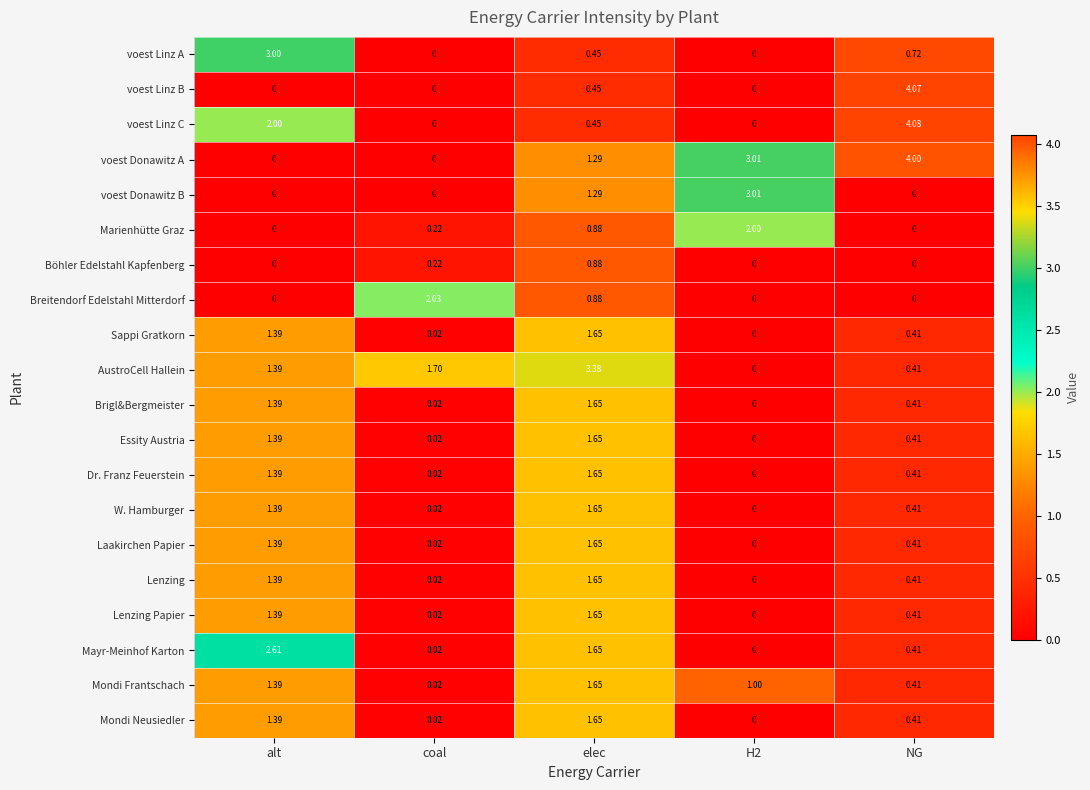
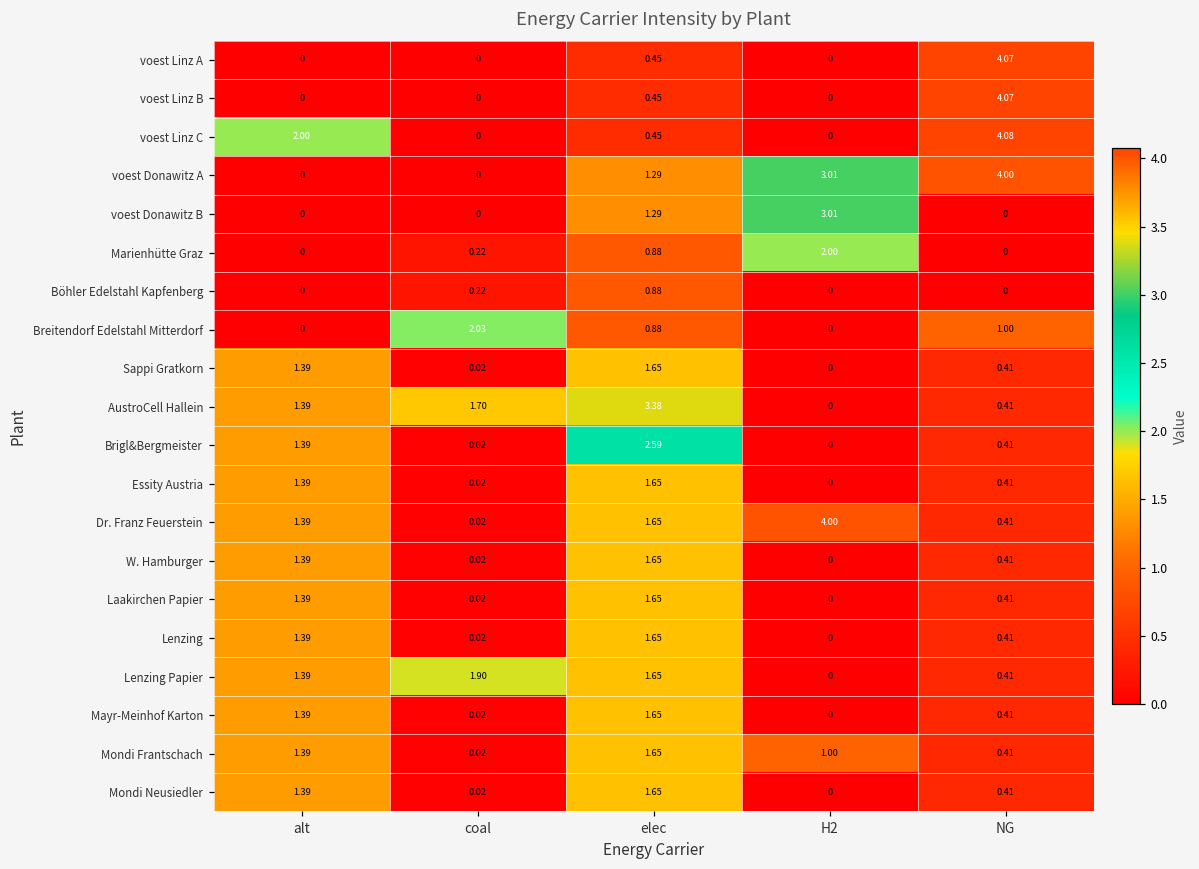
voest Linz A, alt: 3.00 -> 0
voest Linz A, NG: 0.72 -> 4.07
Breitendorf Edelstahl Mitterdorf, NG: 0 -> 1.00
Brigl&Bergmeister, elec: 1.65 -> 2.59
Dr. Franz Feuerstein, H2: 0 -> 4.00
Lenzing Papier, coal: 0.02 -> 1.90
Mayr-Meinhof Karton, alt: 2.61 -> 1.39
